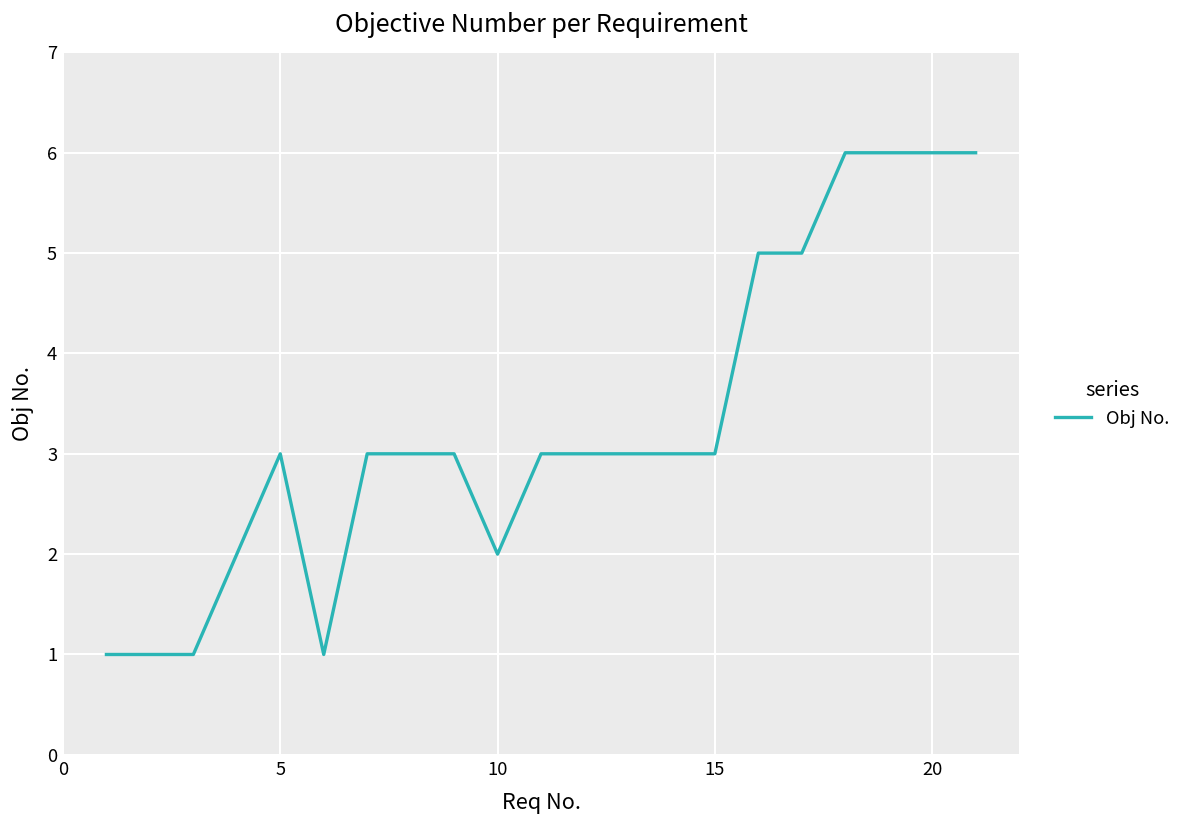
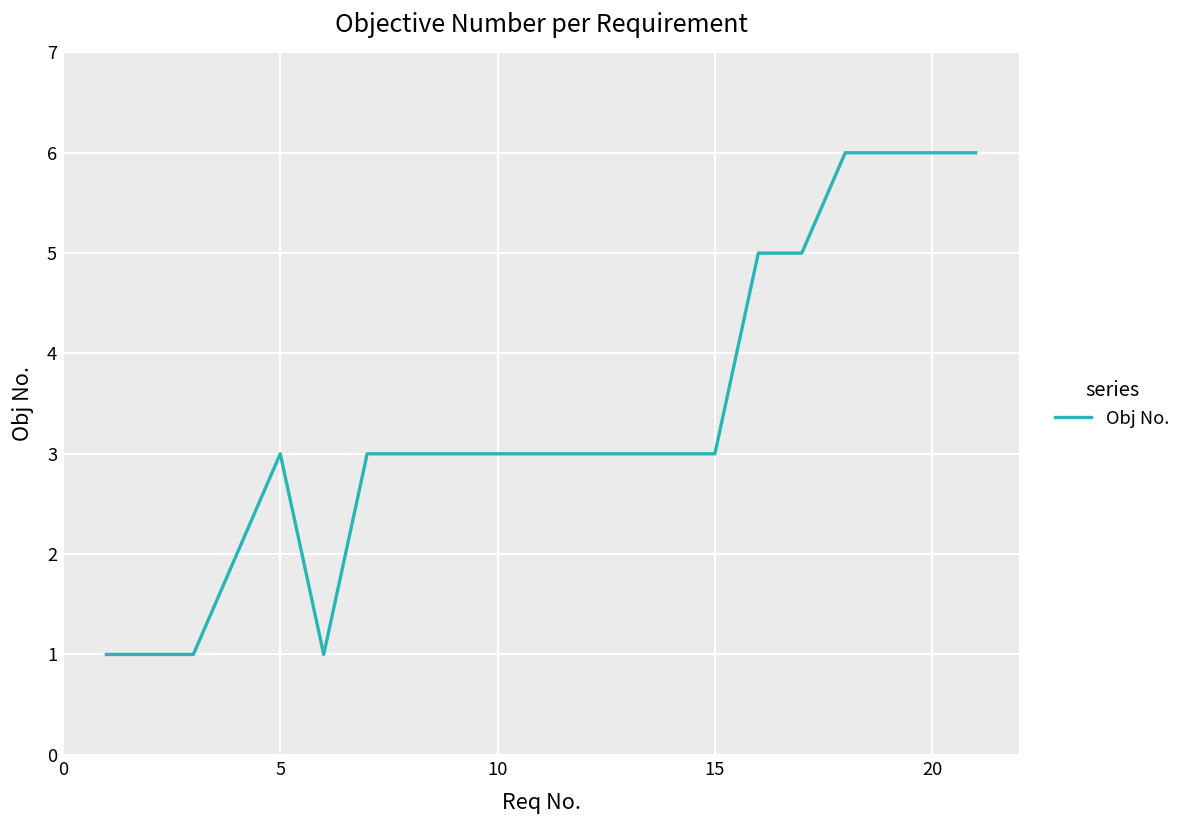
10: 2 -> 3
